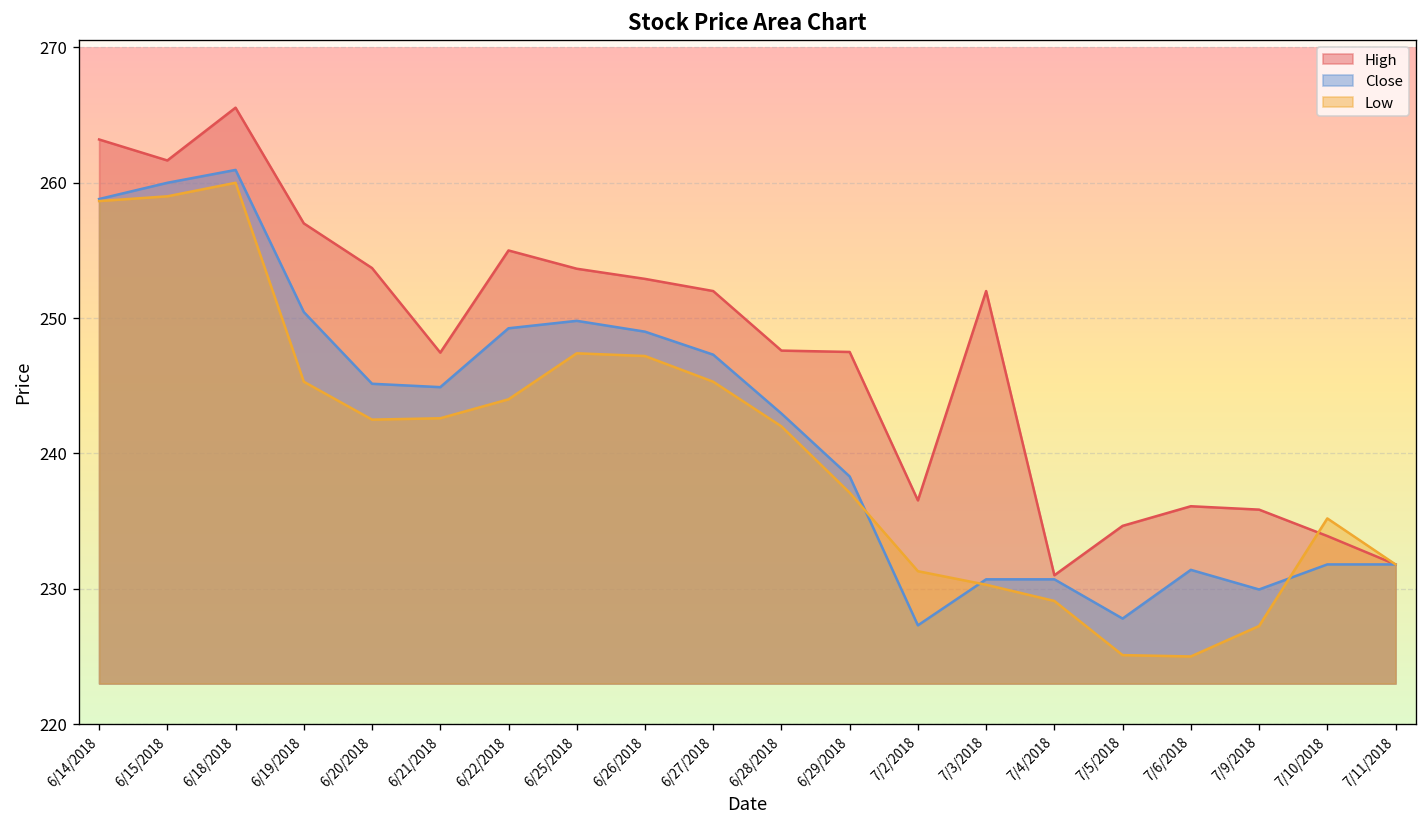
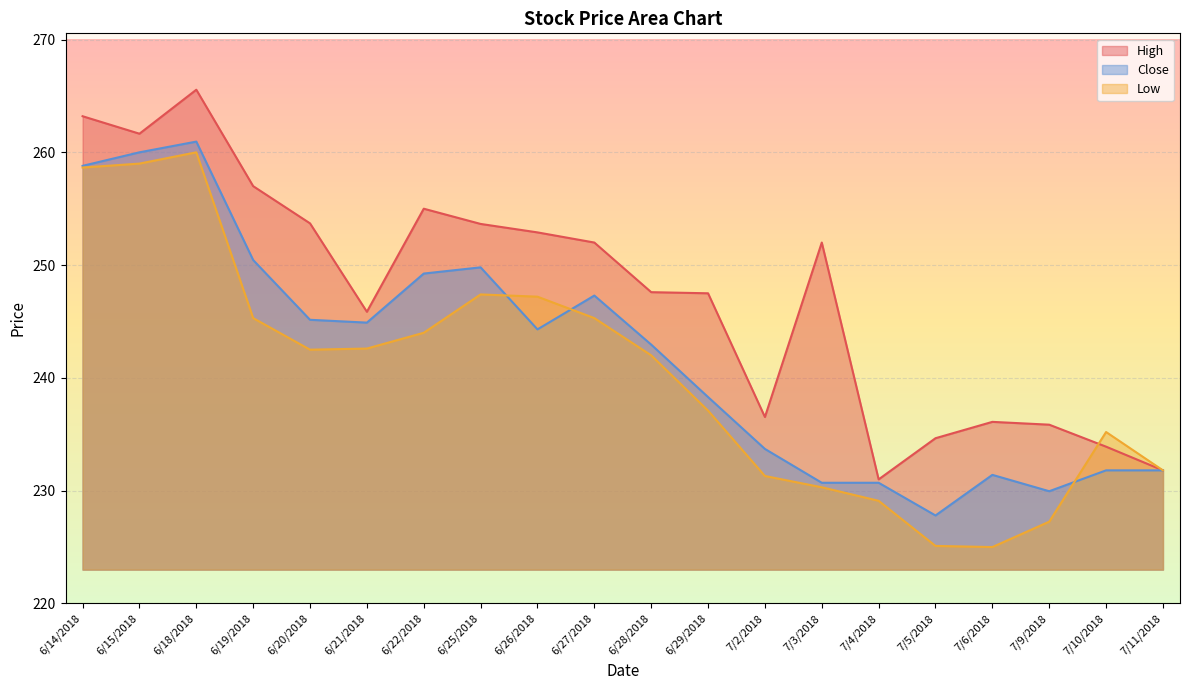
High, 6/21/2018: 247.5 -> 245.9
Close, 6/26/2018: 249.0 -> 244.3
Close, 7/2/2018: 227.3 -> 233.7
